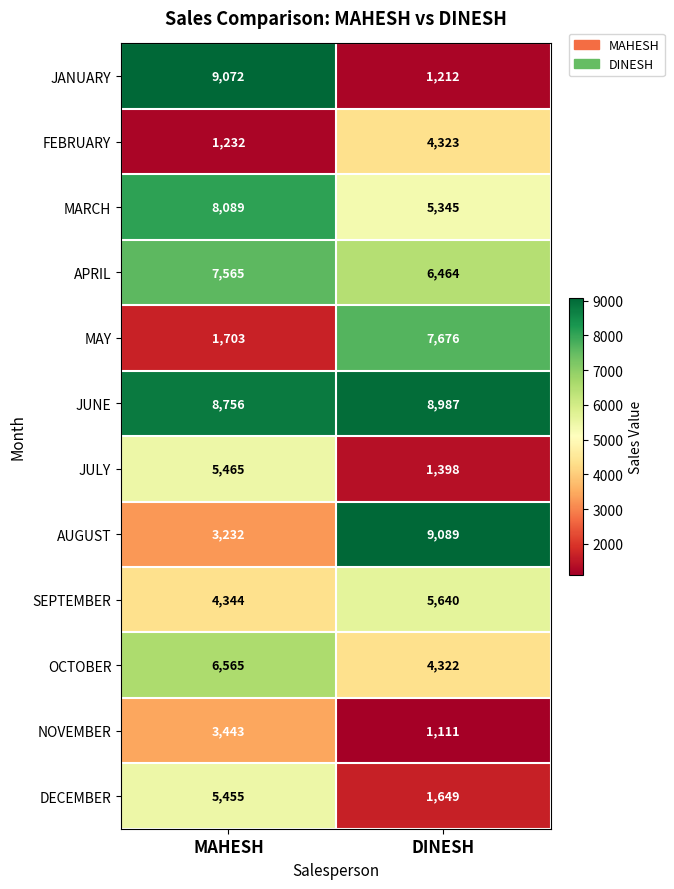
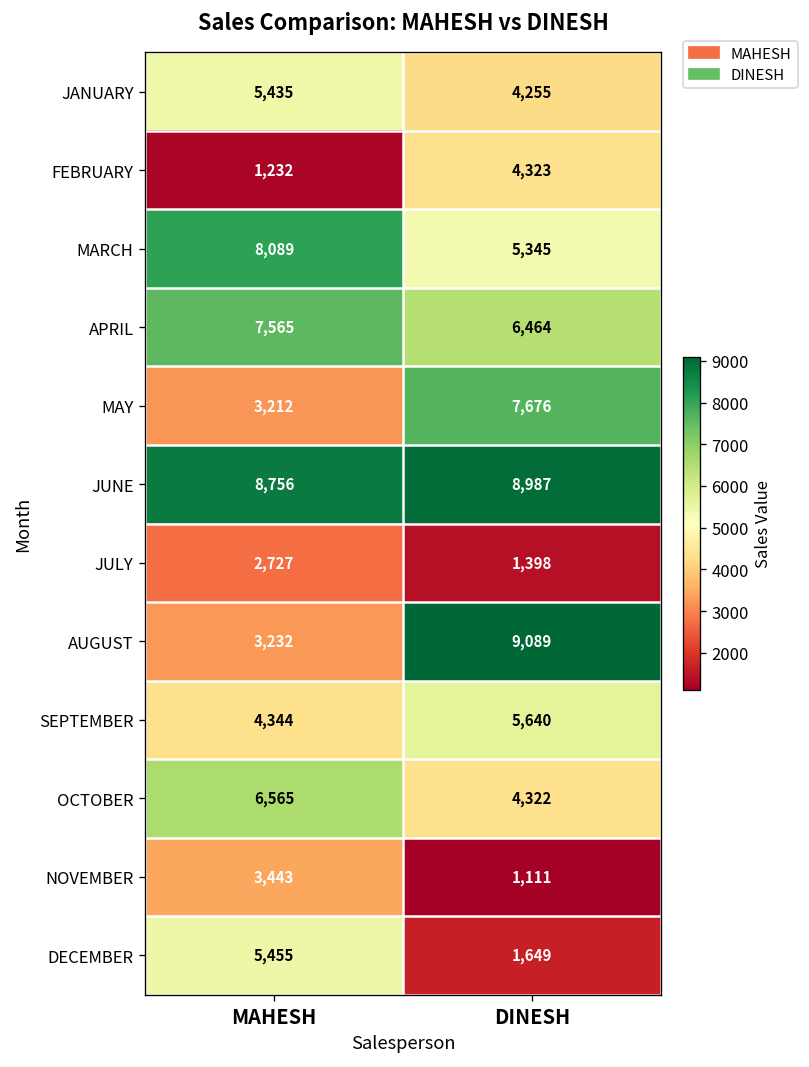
JANUARY, MAHESH: 9,072 -> 5,435
JANUARY, DINESH: 1,212 -> 4,255
MAY, MAHESH: 1,703 -> 3,212
JULY, MAHESH: 5,465 -> 2,727
